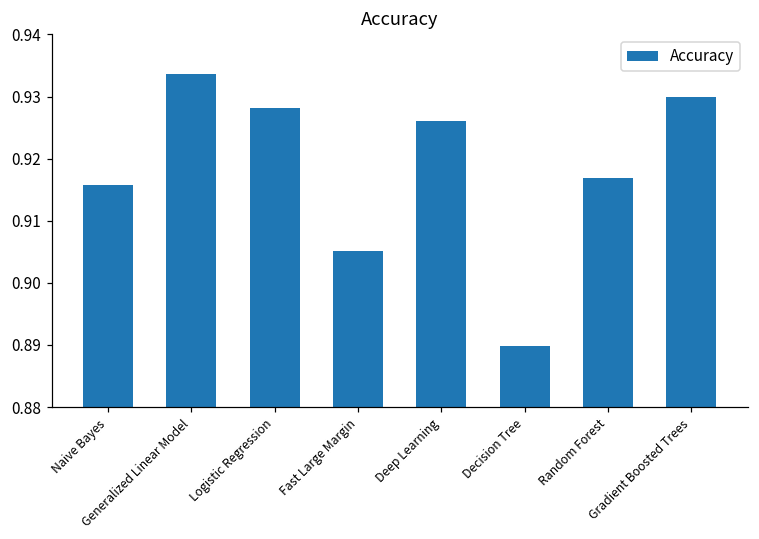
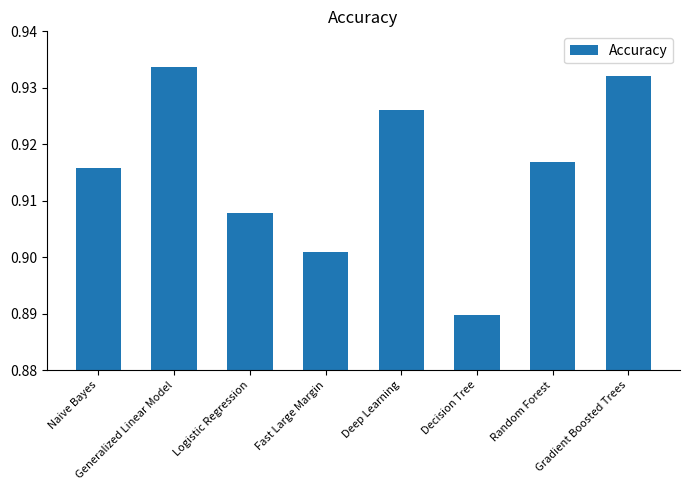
Logistic Regression: 0.928 -> 0.908
Fast Large Margin: 0.905 -> 0.901
Gradient Boosted Trees: 0.930 -> 0.932
